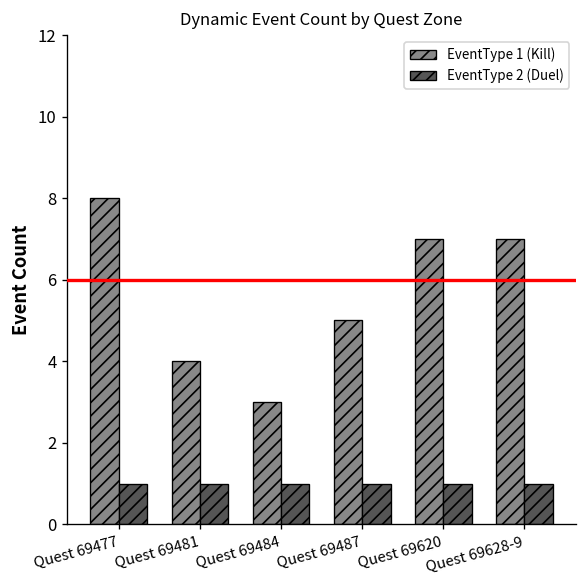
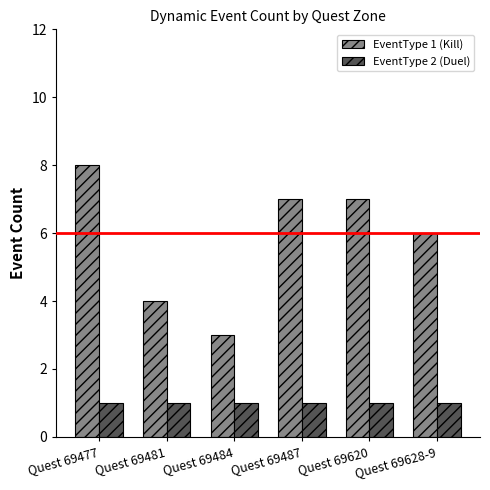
EventType 1 (Kill), Quest 69487: 5 -> 7
EventType 1 (Kill), Quest 69628-9: 7 -> 6
